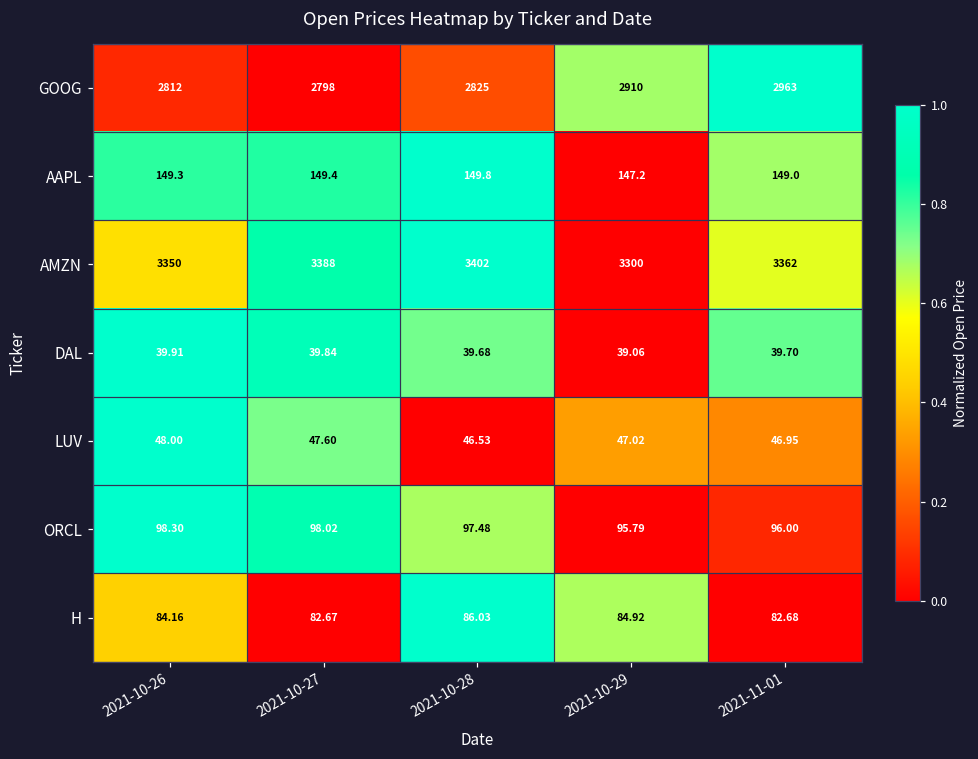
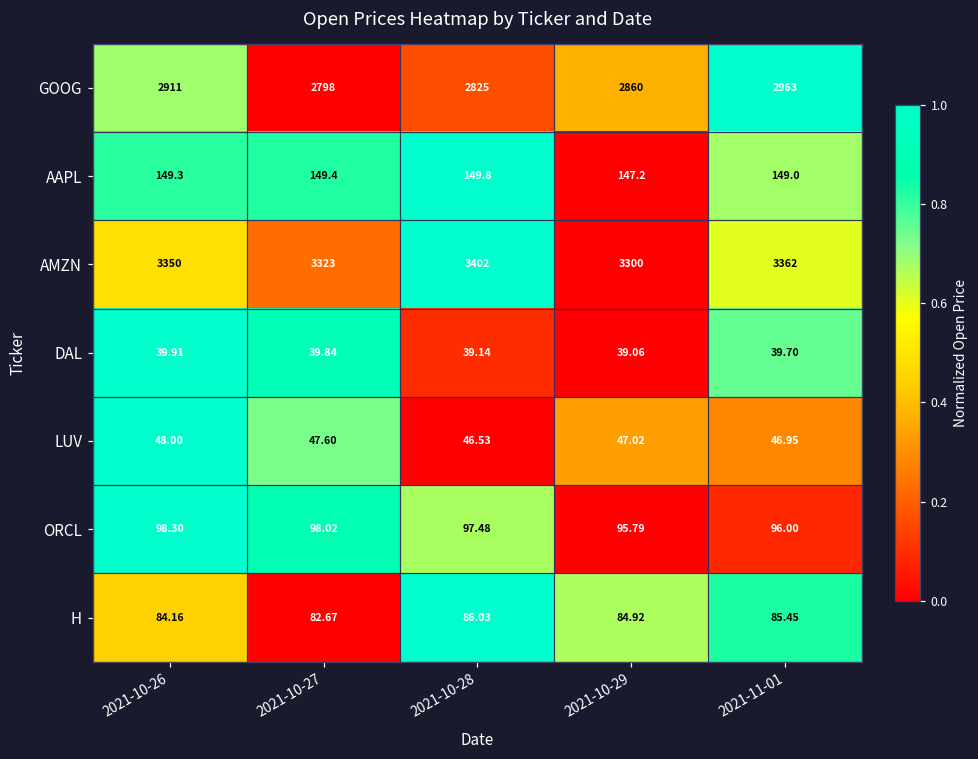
GOOG, 2021-10-26: 2812 -> 2911
GOOG, 2021-10-29: 2910 -> 2860
AMZN, 2021-10-27: 3388 -> 3323
DAL, 2021-10-28: 39.68 -> 39.14
H, 2021-11-01: 82.68 -> 85.45
